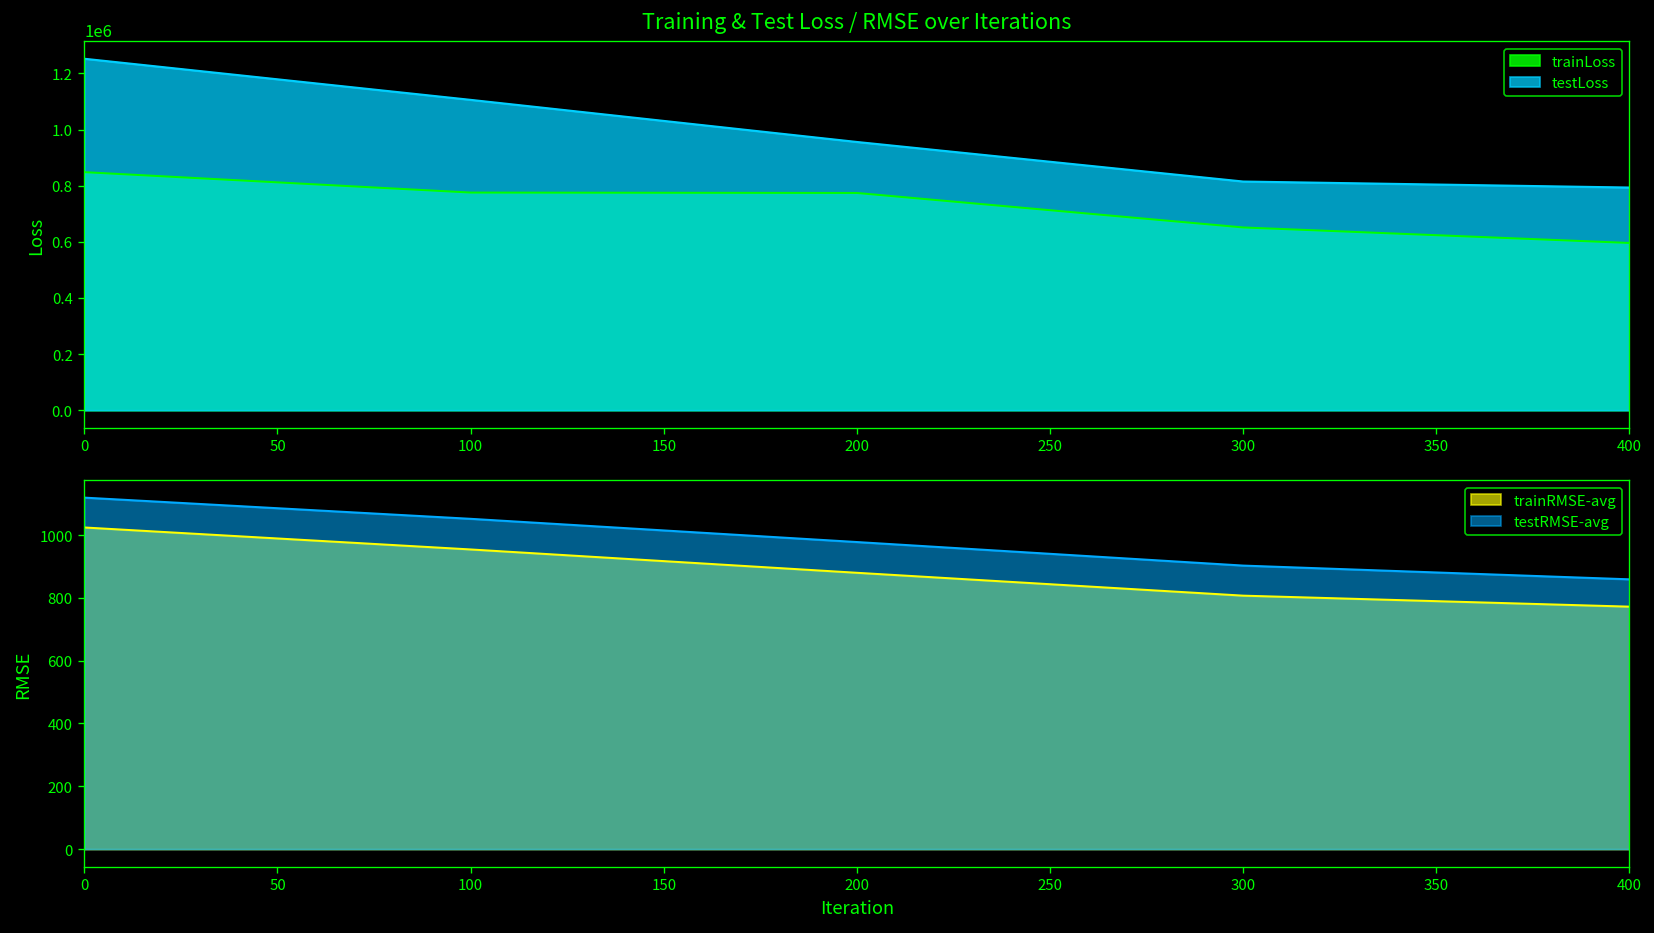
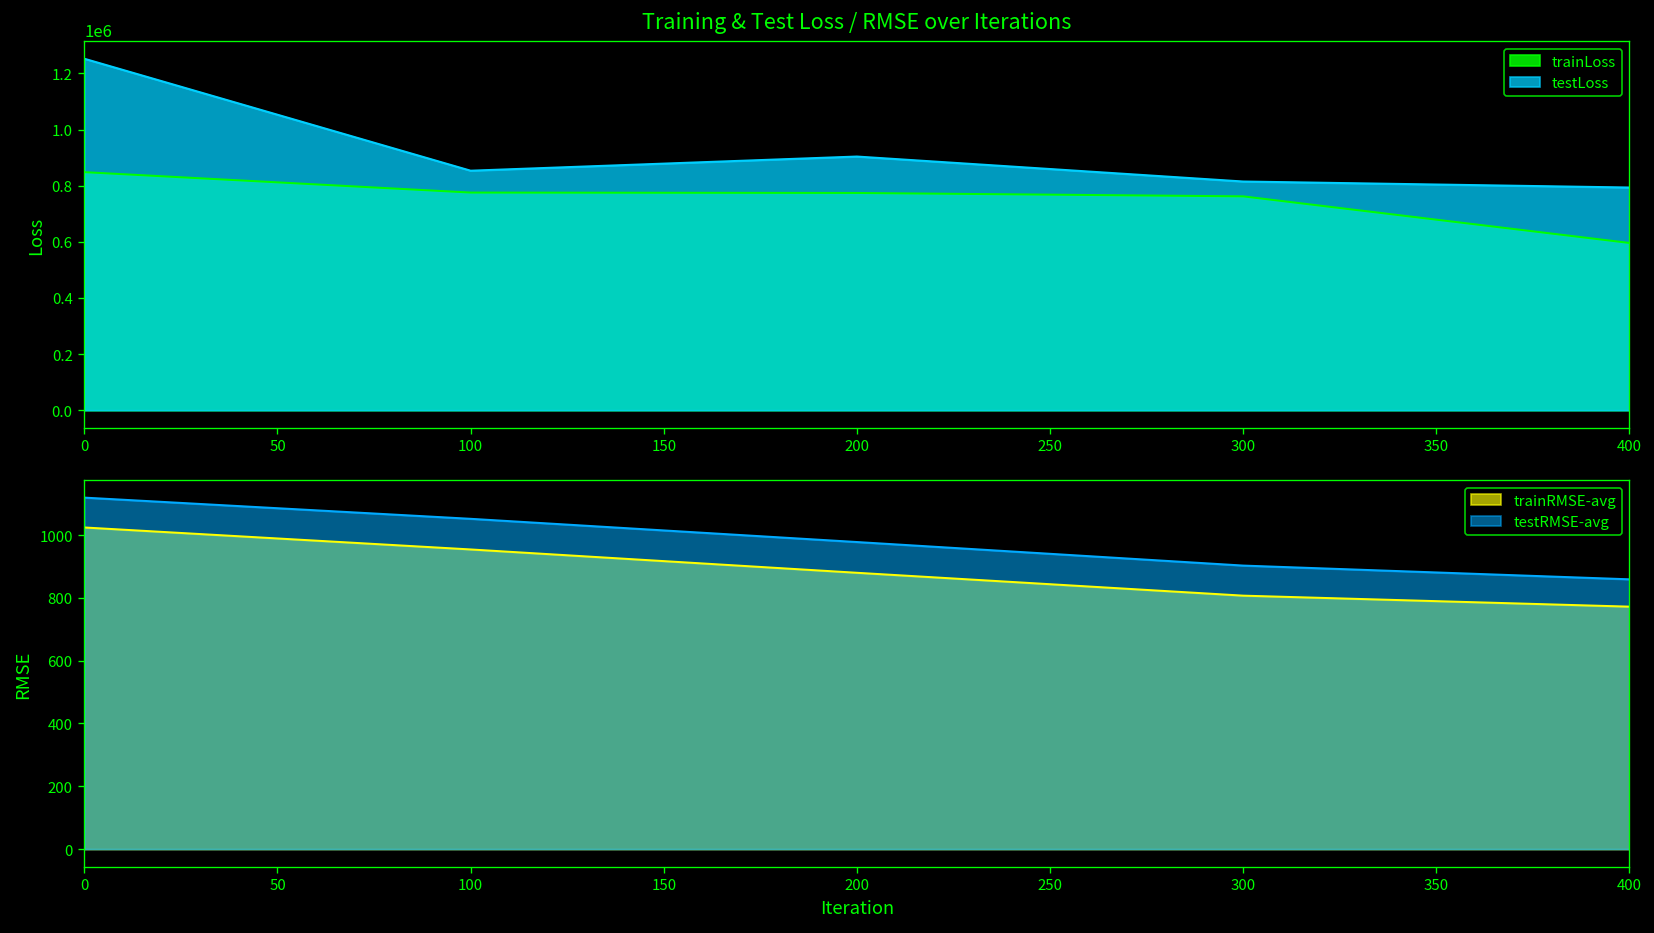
Training & Test Loss / RMSE over Iterations, testLoss, 100: 1110000 -> 850000
Training & Test Loss / RMSE over Iterations, testLoss, 200: 960000 -> 900000
Training & Test Loss / RMSE over Iterations, trainLoss, 300: 650000 -> 760000
